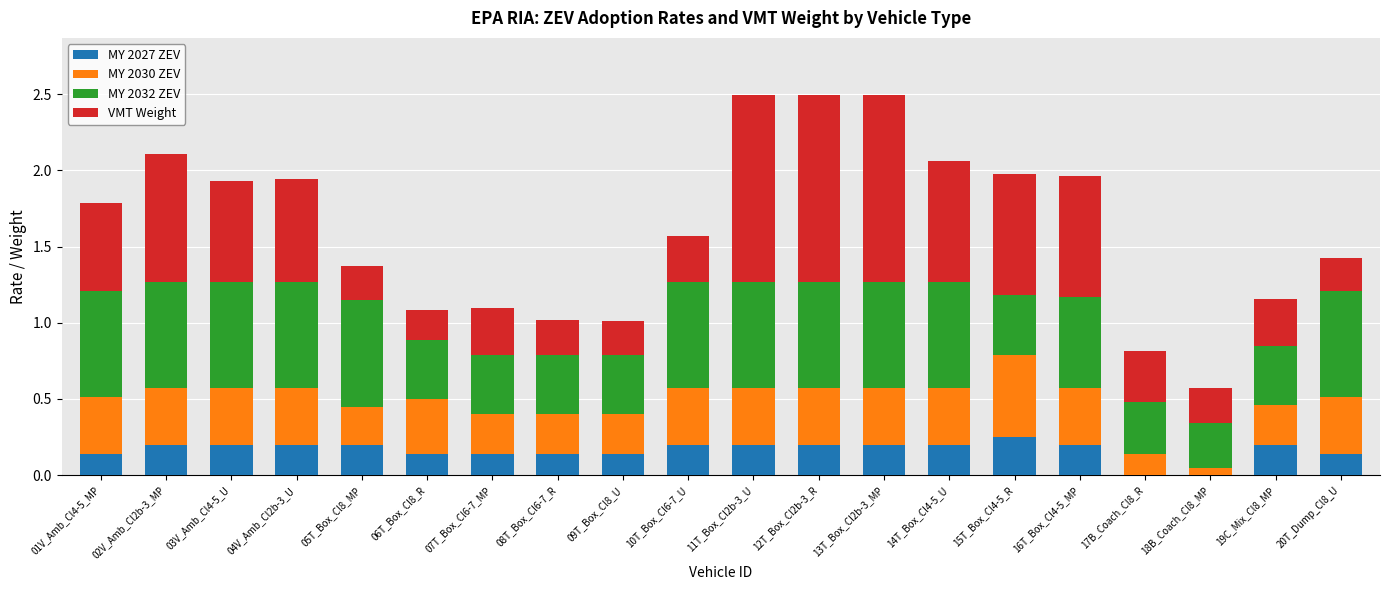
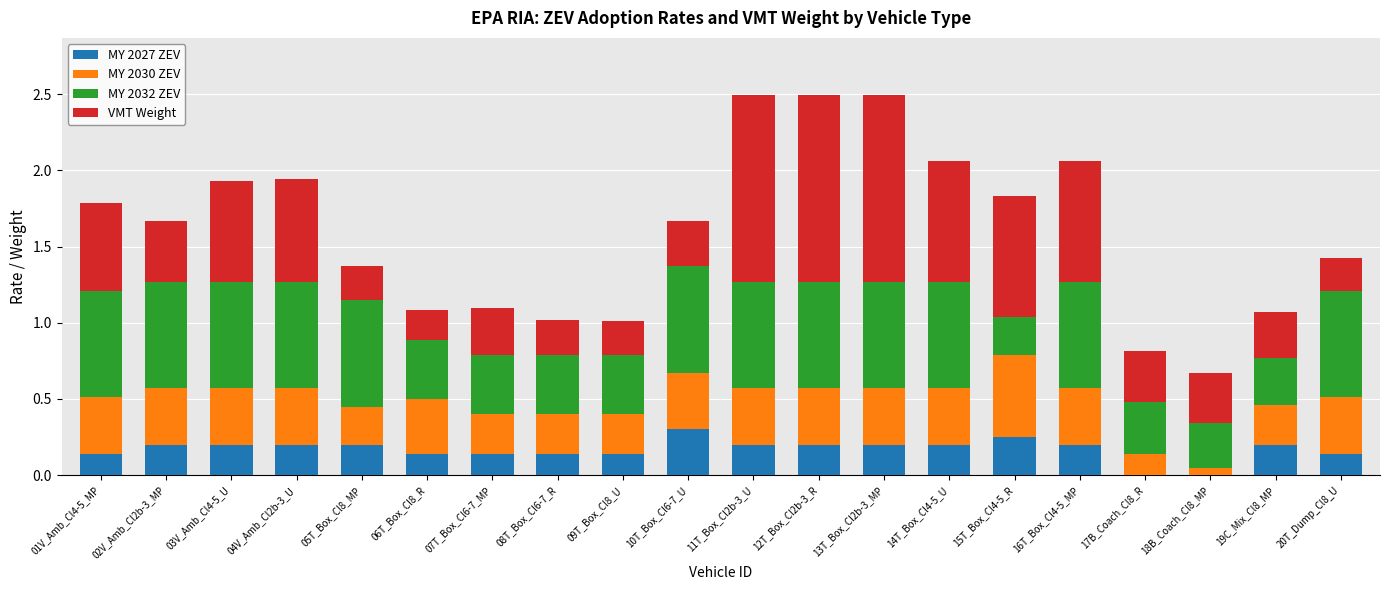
VMT Weight, 02V_Amb_Cl2b-3_MP: 0.84 -> 0.40
MY 2027 ZEV, 10T_Box_Cl6-7_U: 0.2 -> 0.3
MY 2032 ZEV, 15T_Box_Cl4-5_R: 0.39 -> 0.25
MY 2032 ZEV, 16T_Box_Cl4-5_MP: 0.6 -> 0.7
VMT Weight, 18B_Coach_Cl8_MP: 0.23 -> 0.33
MY 2032 ZEV, 19C_Mix_Cl8_MP: 0.39 -> 0.31
